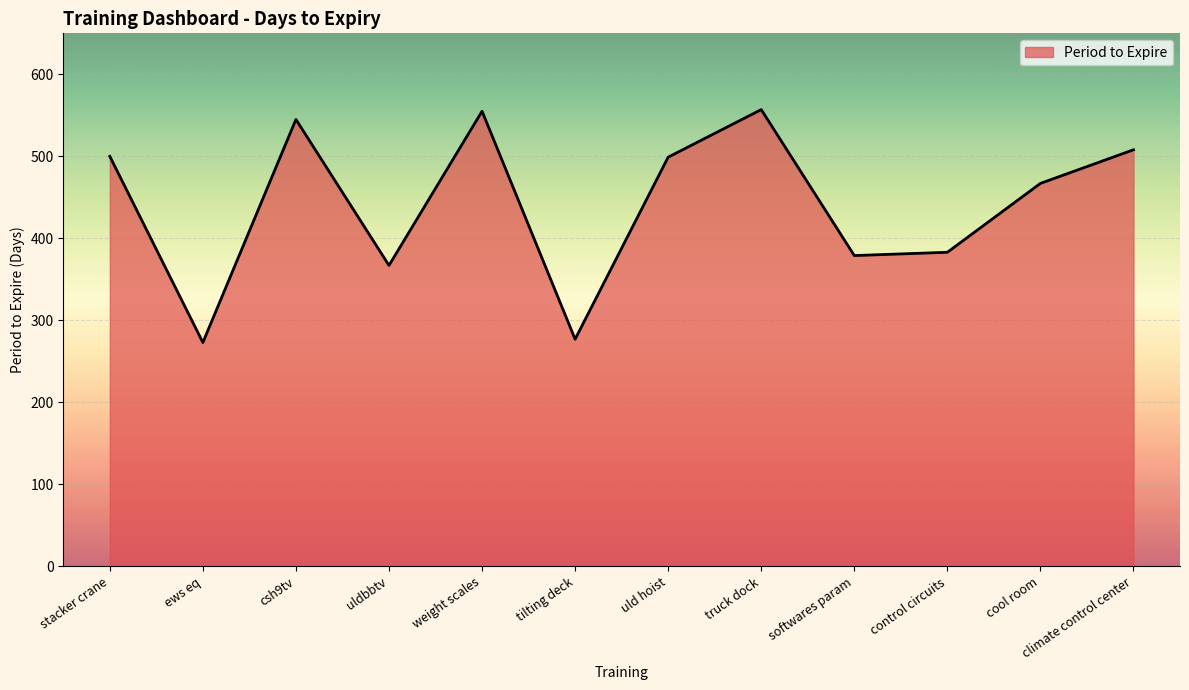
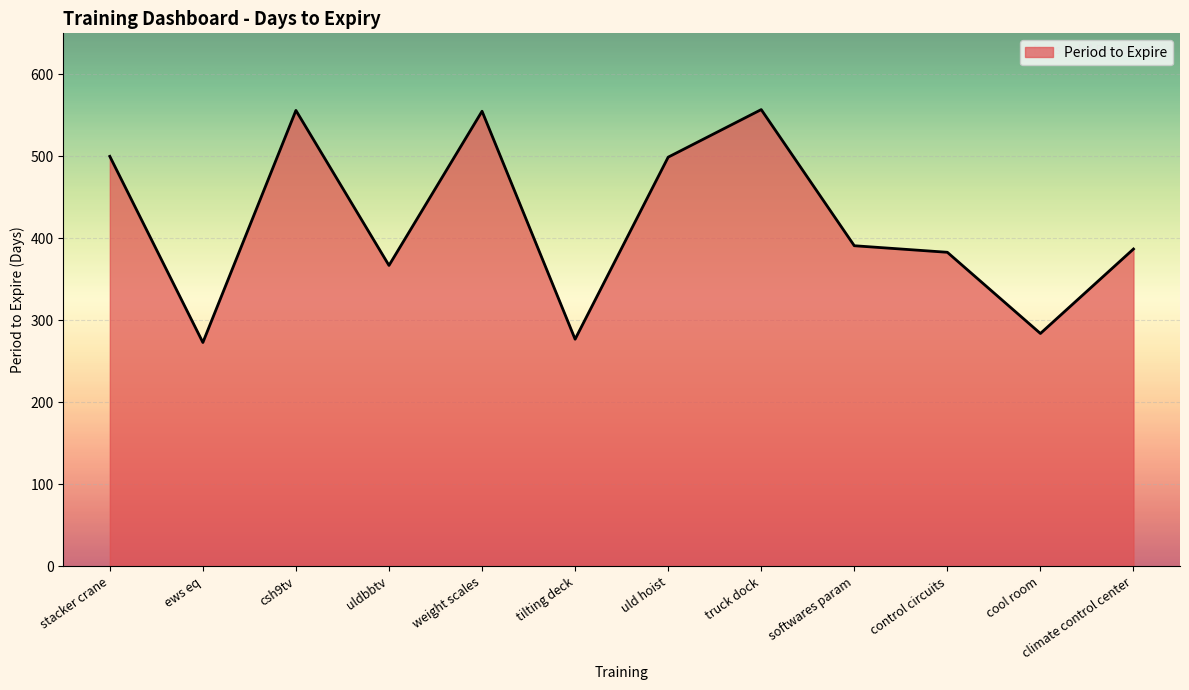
csh9tv: 550 -> 560
softwares param: 380 -> 390
cool room: 470 -> 280
climate control center: 510 -> 390
